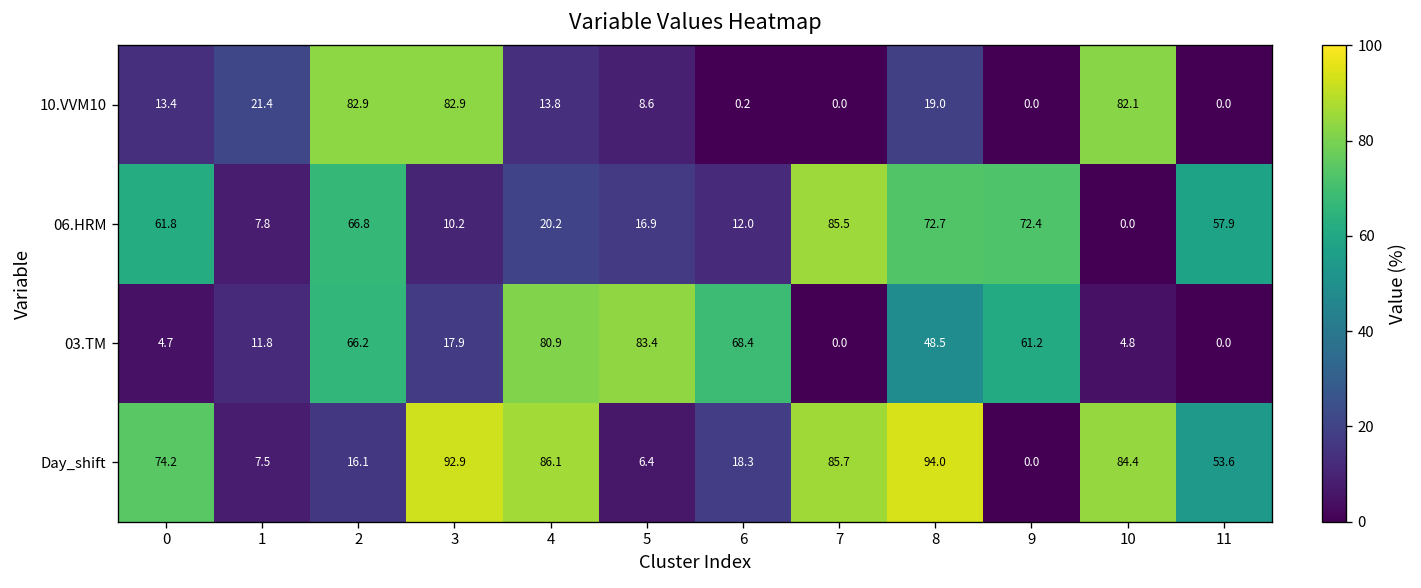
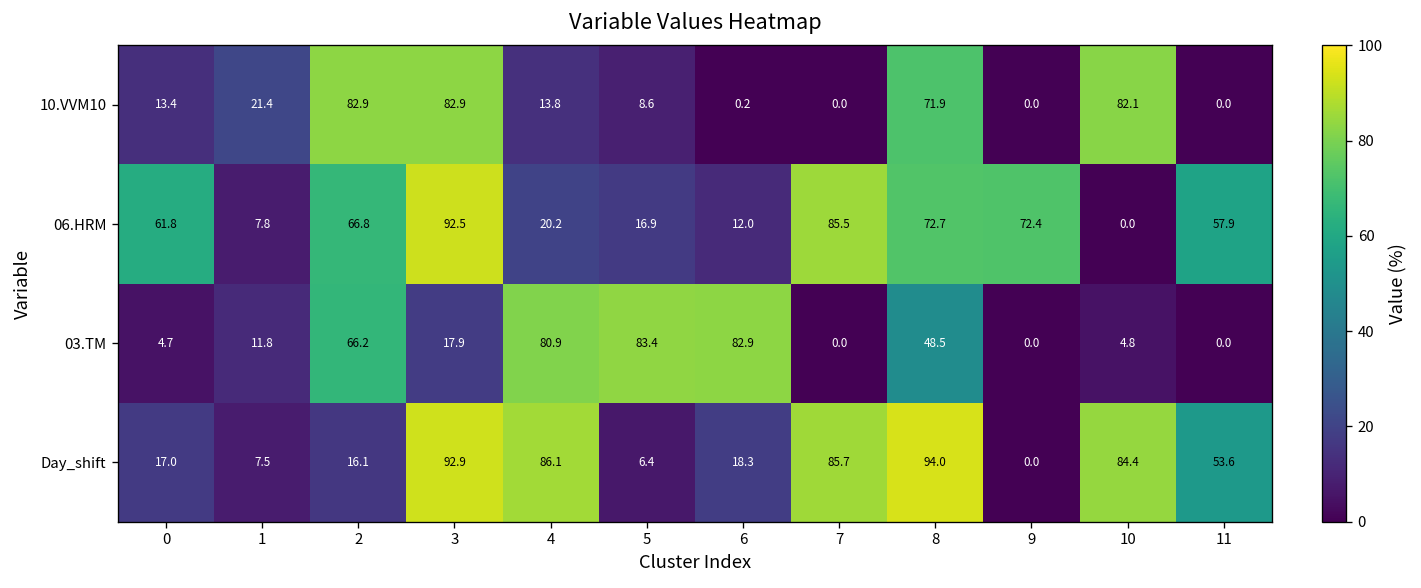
10.VVM10, 8: 19.0 -> 71.9
06.HRM, 3: 10.2 -> 92.5
03.TM, 6: 68.4 -> 82.9
03.TM, 9: 61.2 -> 0.0
Day_shift, 0: 74.2 -> 17.0
